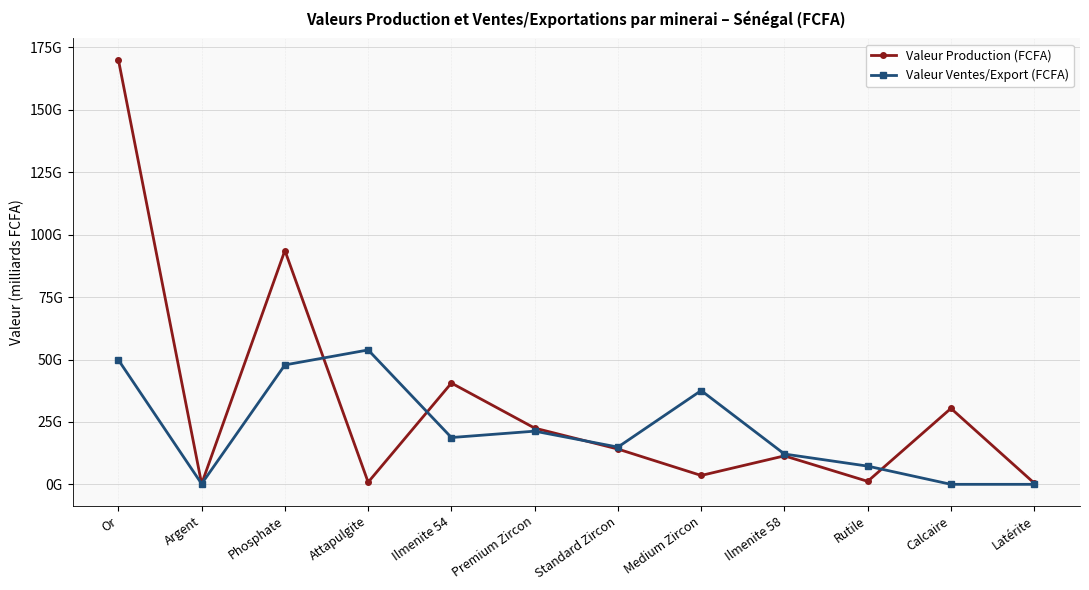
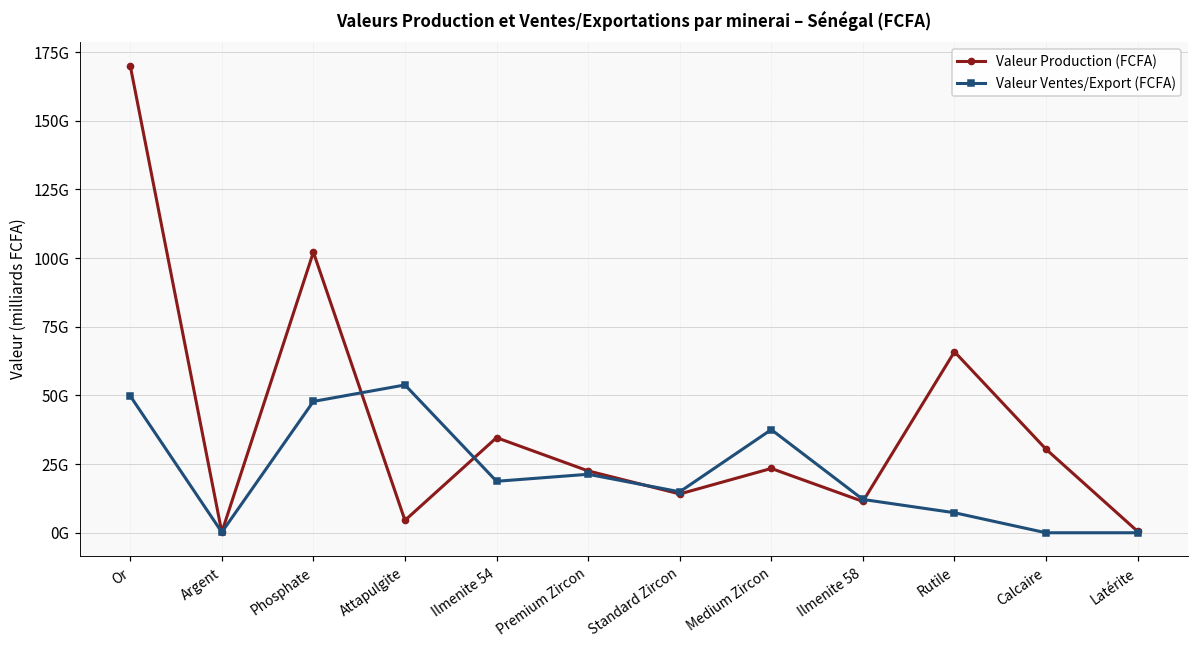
Valeur Production (FCFA), Phosphate: 94000000000 -> 102000000000
Valeur Production (FCFA), Attapulgite: 1000000000 -> 5000000000
Valeur Production (FCFA), Ilmenite 54: 41000000000 -> 35000000000
Valeur Production (FCFA), Medium Zircon: 4000000000 -> 23000000000
Valeur Production (FCFA), Rutile: 1000000000 -> 66000000000
